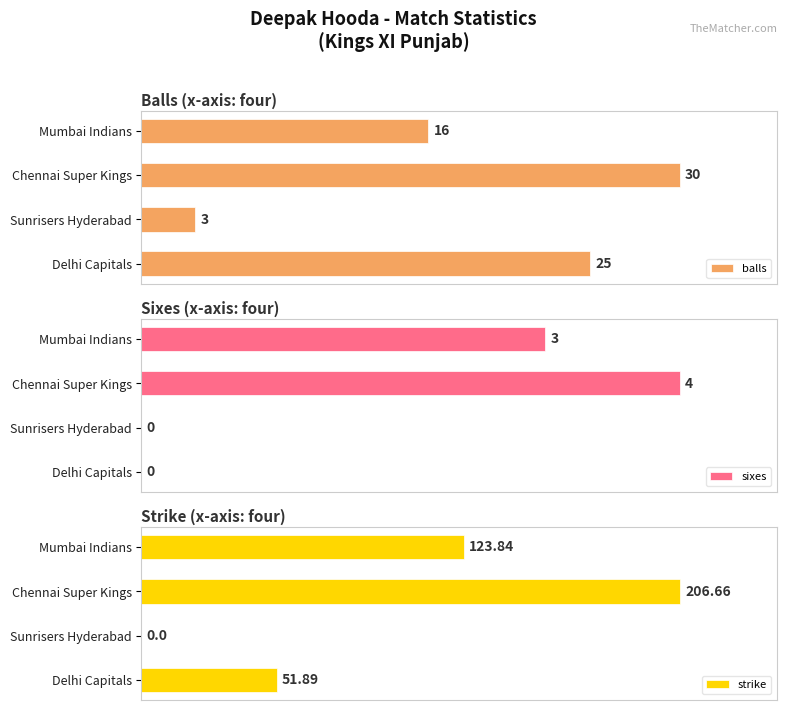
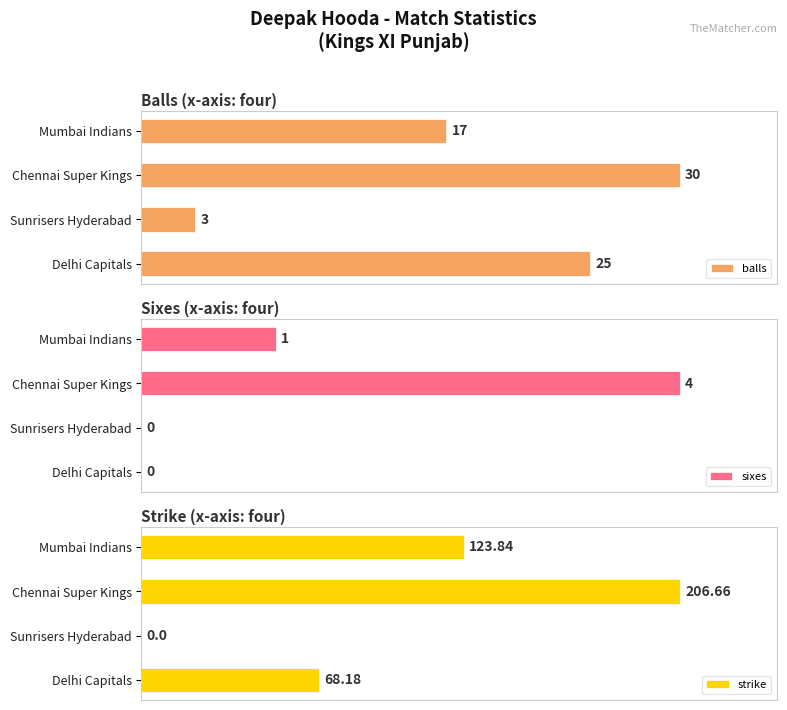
Balls (x-axis: four), Mumbai Indians: 16 -> 17
Sixes (x-axis: four), Mumbai Indians: 3 -> 1
Strike (x-axis: four), Delhi Capitals: 51.89 -> 68.18
